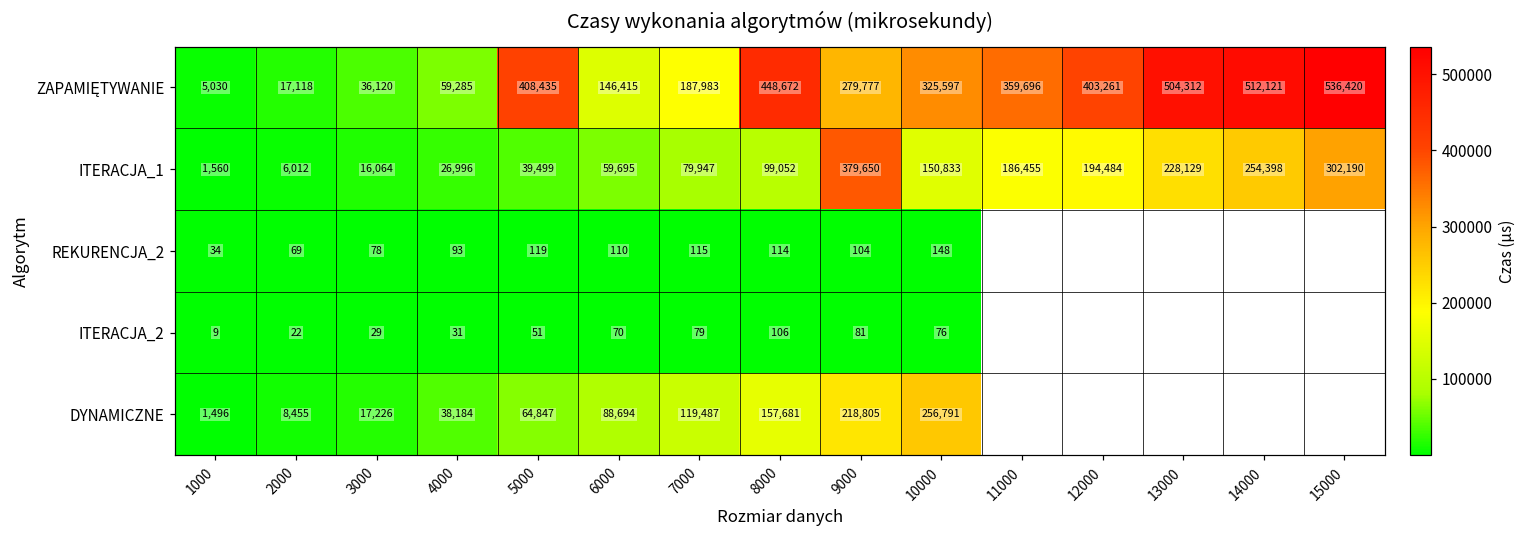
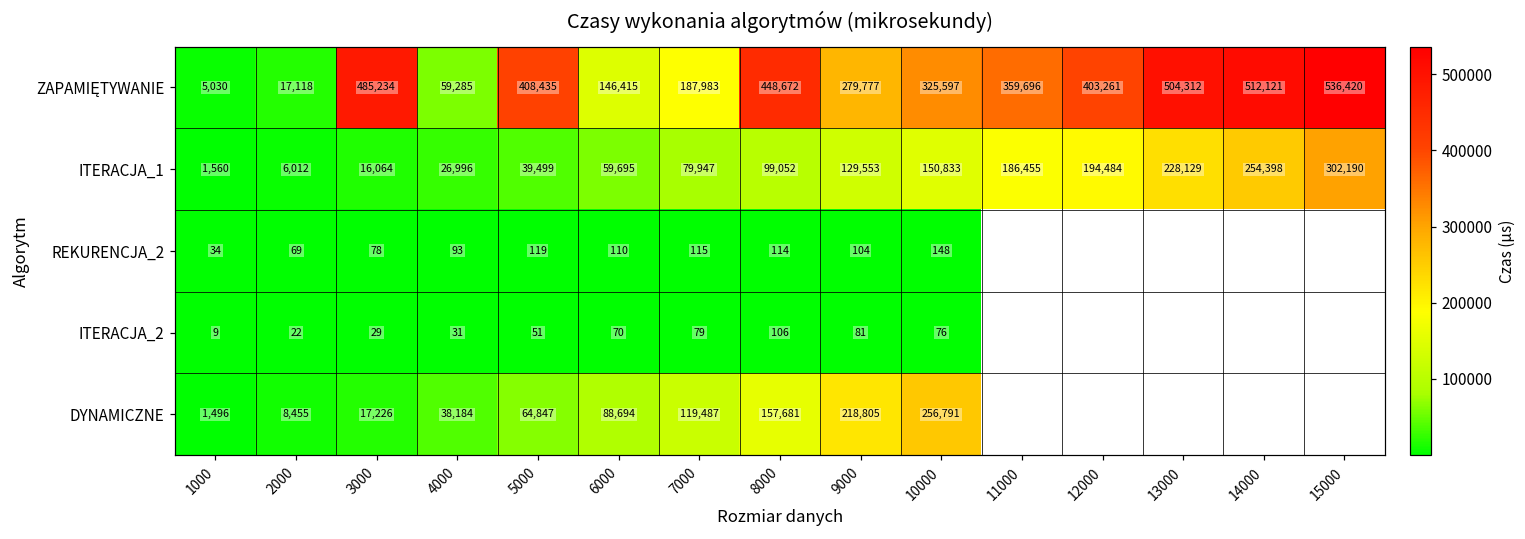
ZAPAMIĘTYWANIE, 3000: 36,120 -> 485,234
ITERACJA_1, 9000: 379,650 -> 129,553
